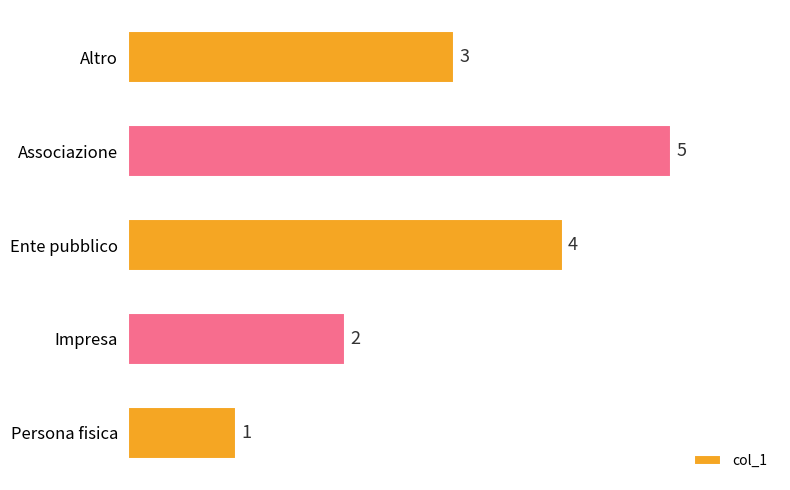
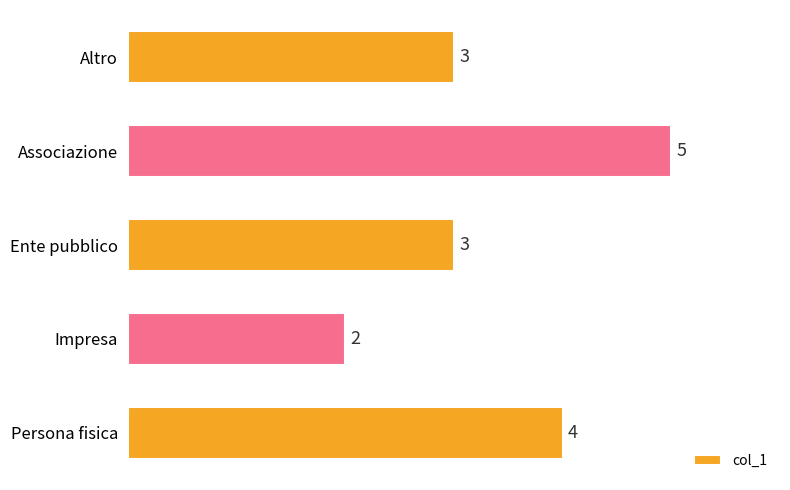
Ente pubblico: 4 -> 3
Persona fisica: 1 -> 4
